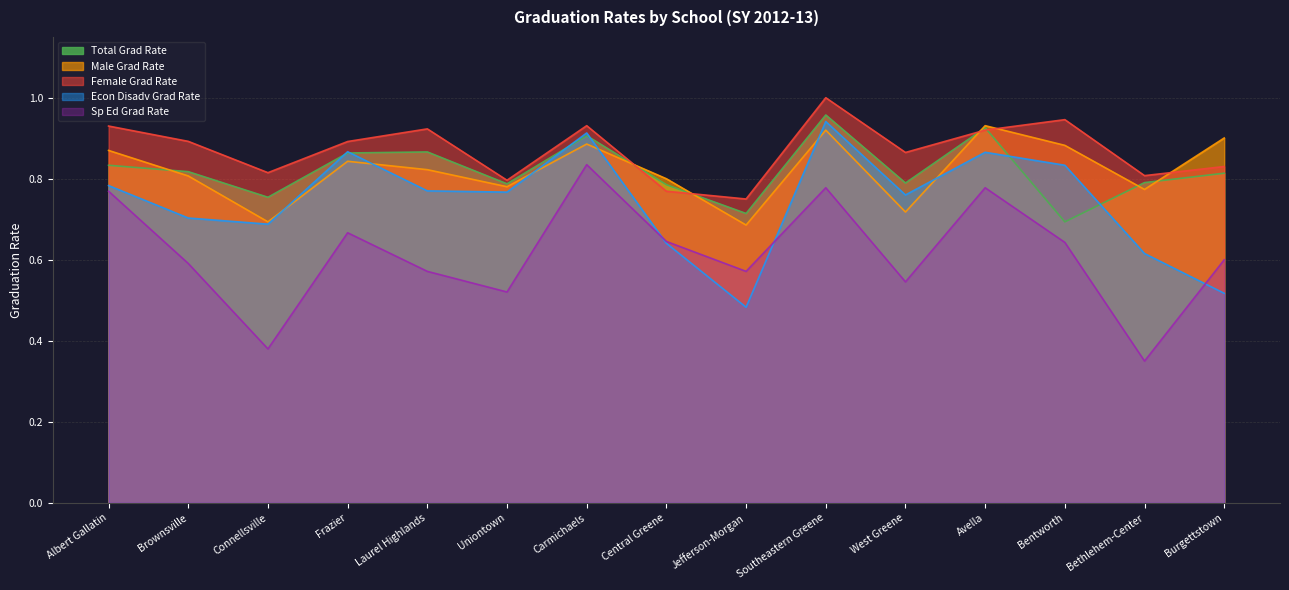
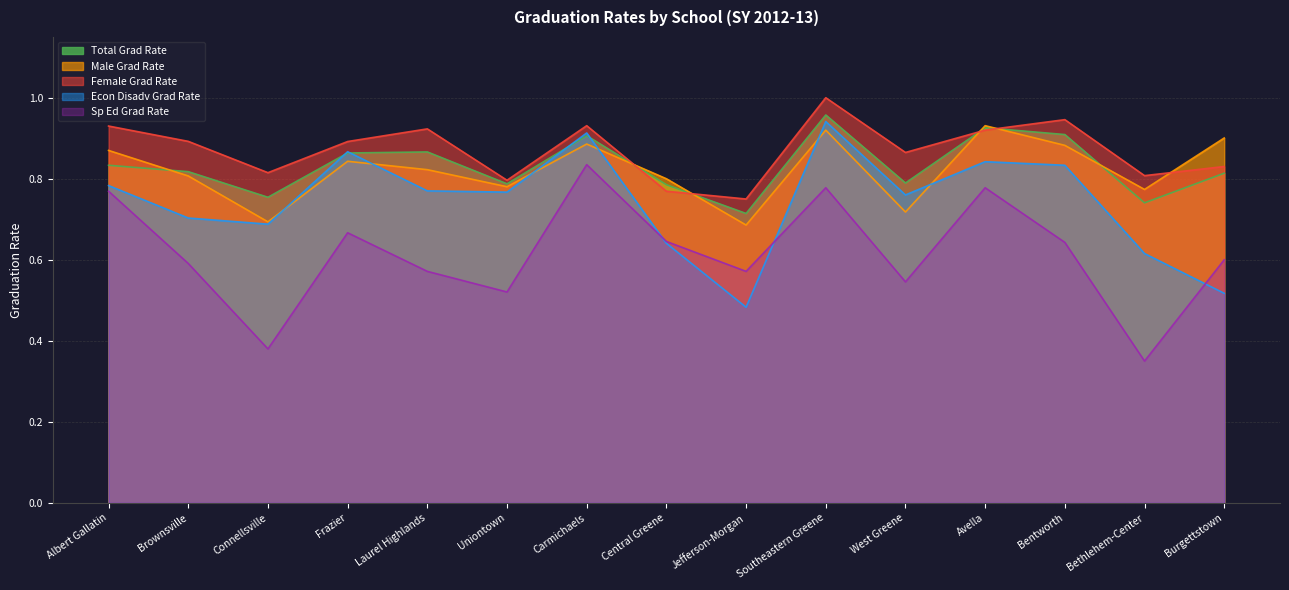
Econ Disadv Grad Rate, Avella: 0.87 -> 0.84
Total Grad Rate, Bentworth: 0.69 -> 0.91
Total Grad Rate, Bethlehem-Center: 0.79 -> 0.74
